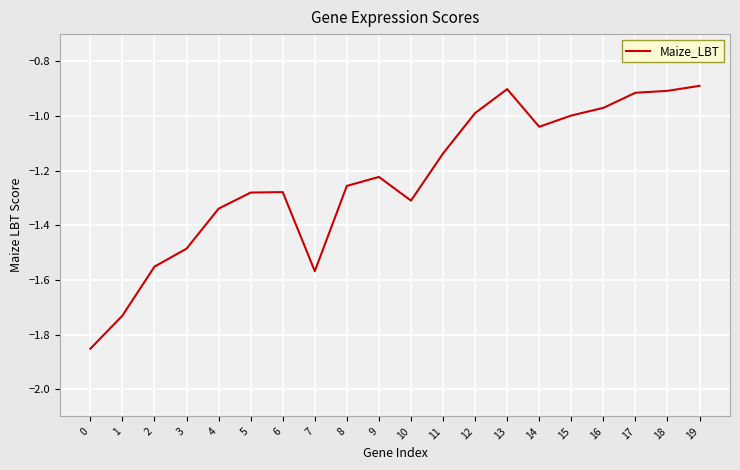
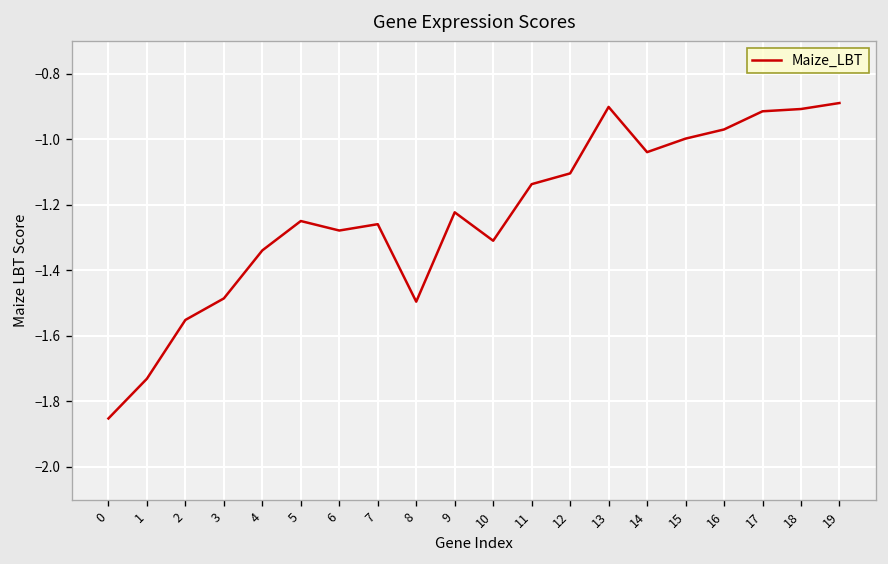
5: -1.28 -> -1.25
7: -1.57 -> -1.26
8: -1.26 -> -1.50
12: -0.99 -> -1.10
